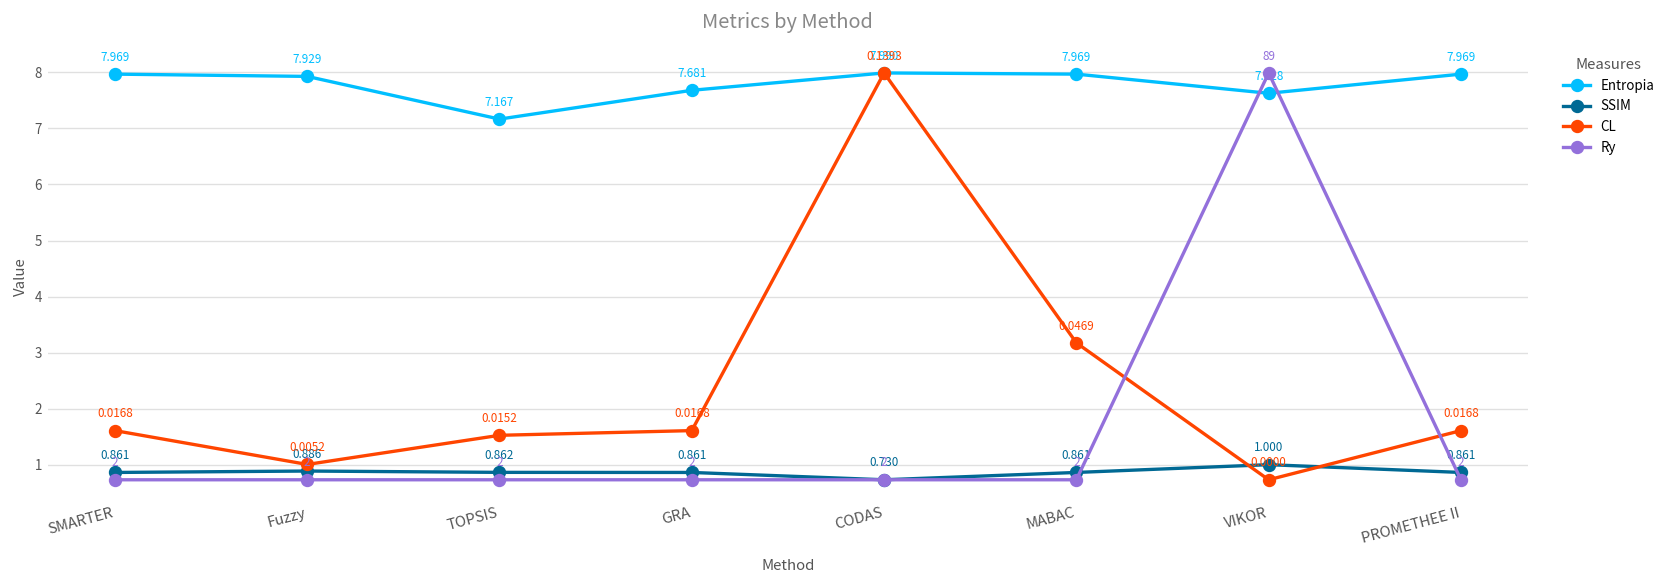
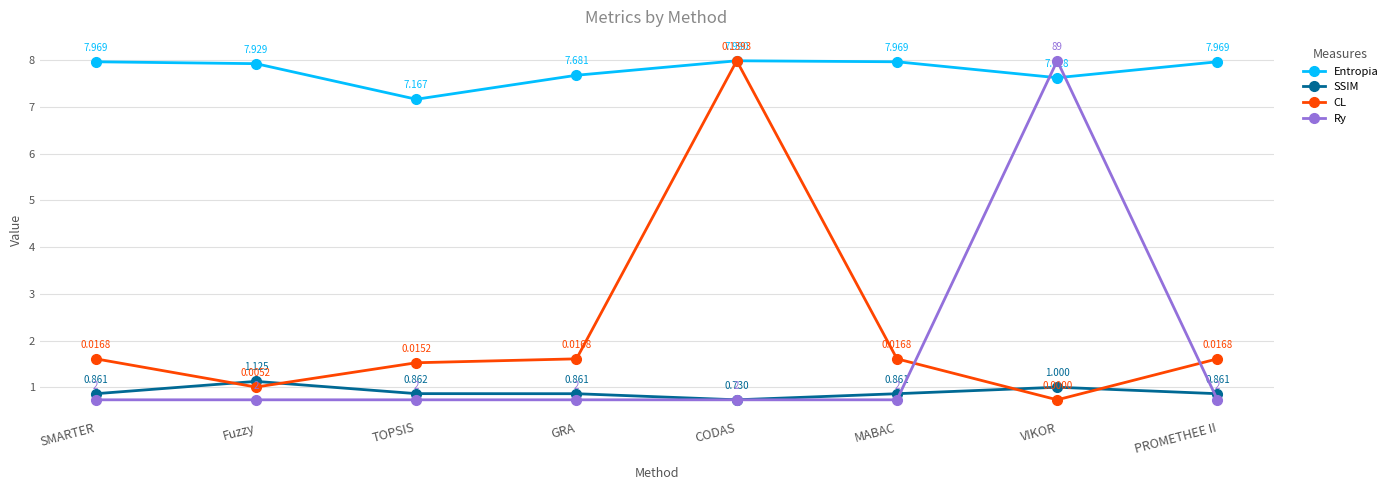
SSIM, Fuzzy: 0.886 -> 1.125
CL, MABAC: 0.0469 -> 0.0168
